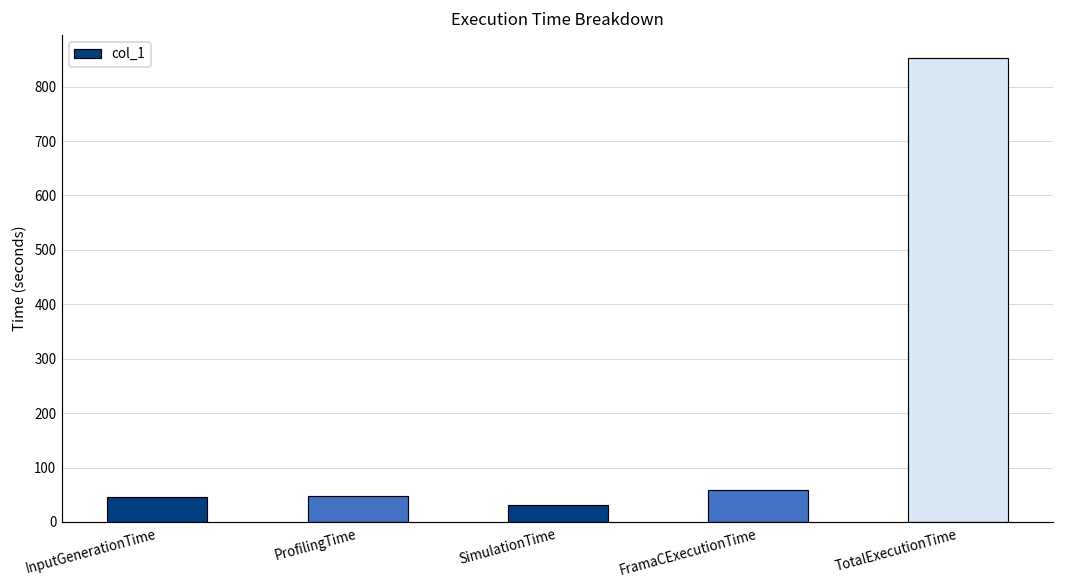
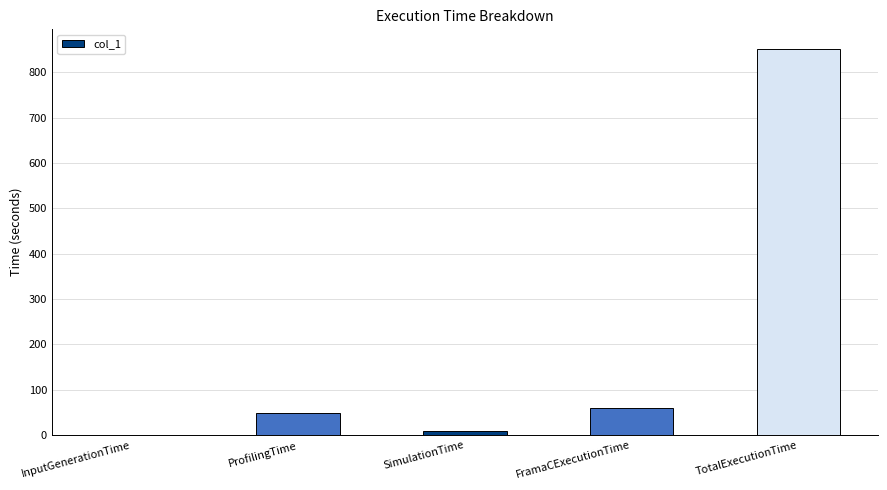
InputGenerationTime: 50 -> 0
SimulationTime: 30 -> 10
